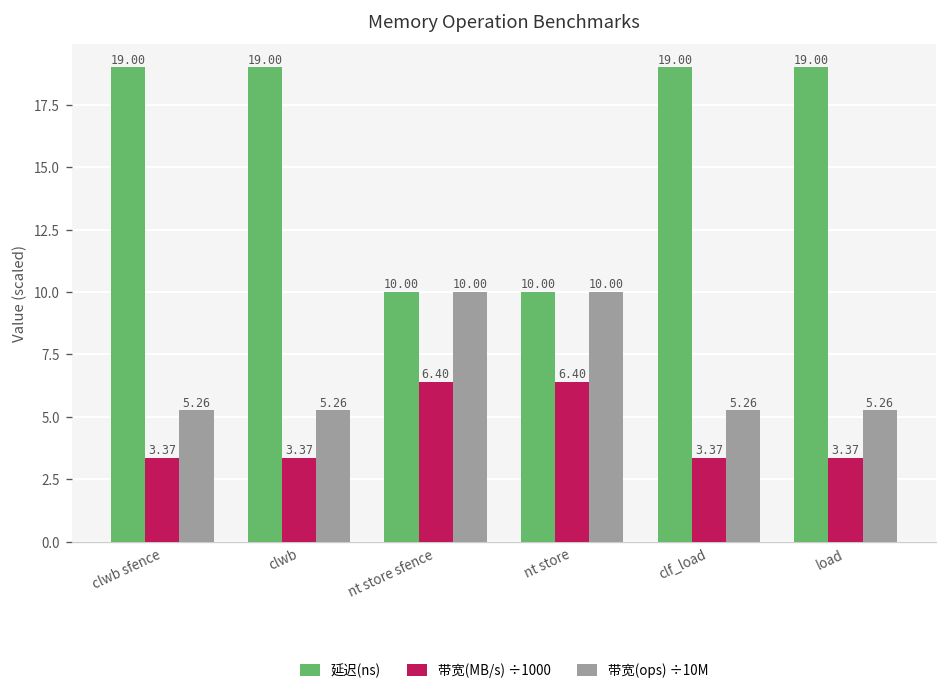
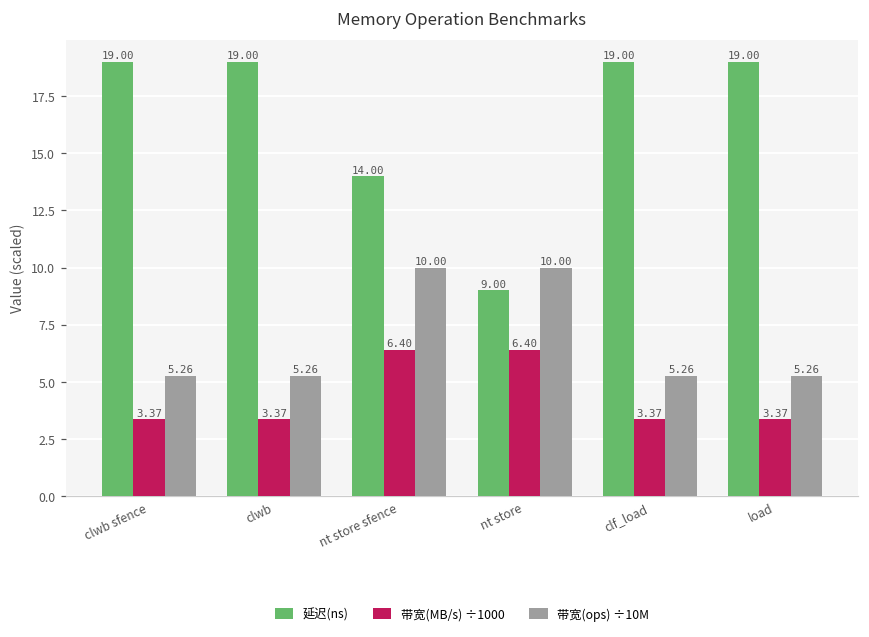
延迟(ns), nt store sfence: 10.00 -> 14.00
延迟(ns), nt store: 10.00 -> 9.00
